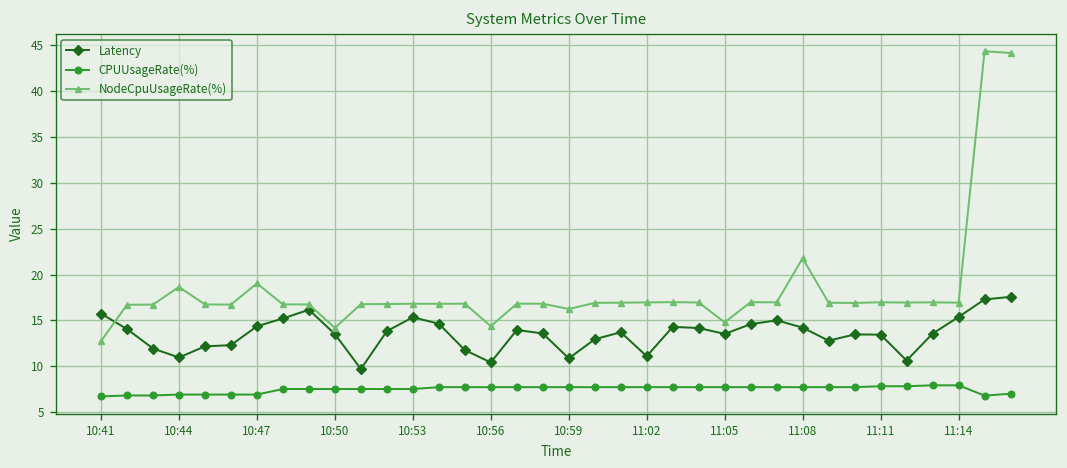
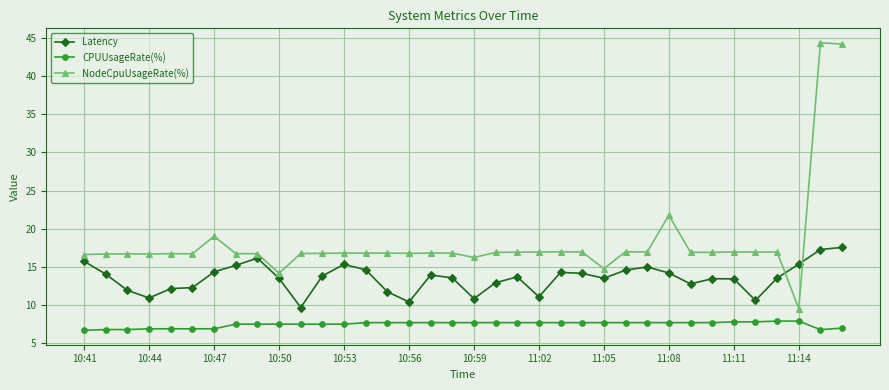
NodeCpuUsageRate(%), 10:41: 13 -> 17
NodeCpuUsageRate(%), 10:44: 19 -> 17
NodeCpuUsageRate(%), 10:56: 14 -> 17
NodeCpuUsageRate(%), 11:14: 17 -> 10
